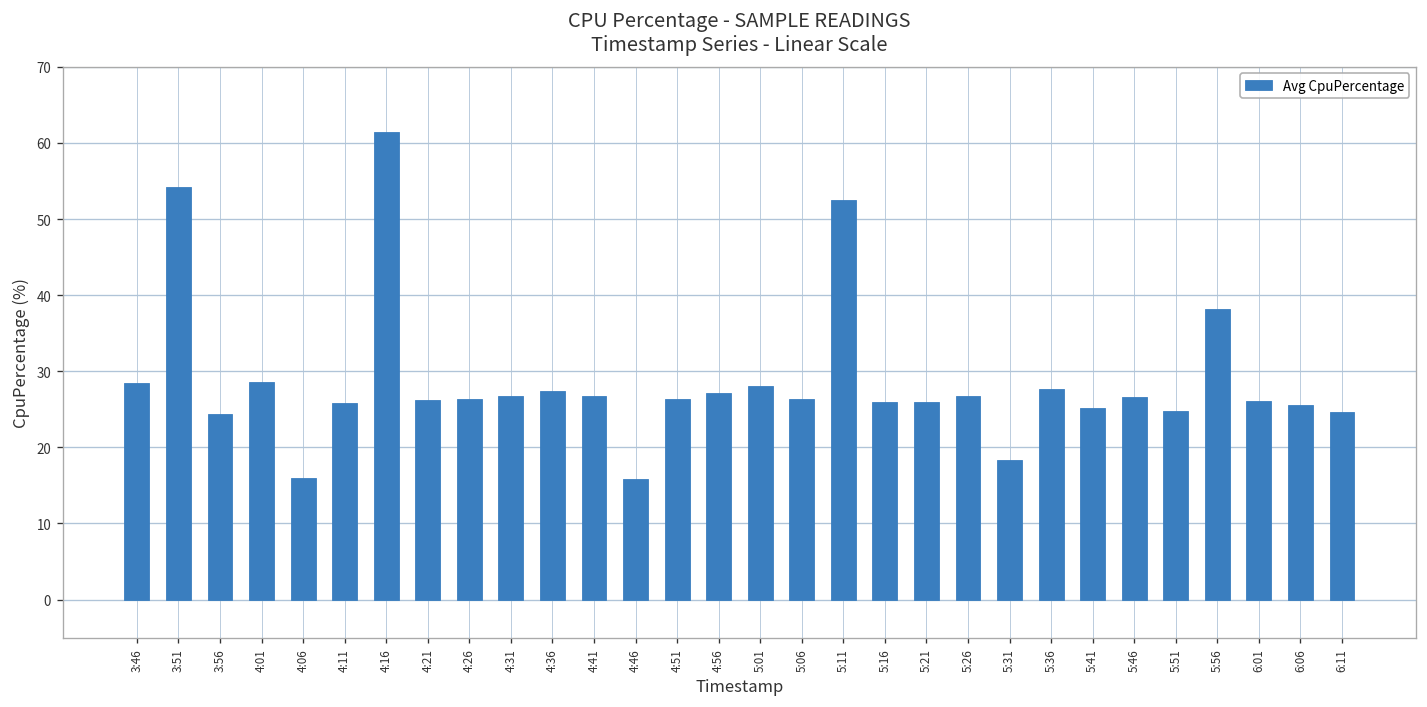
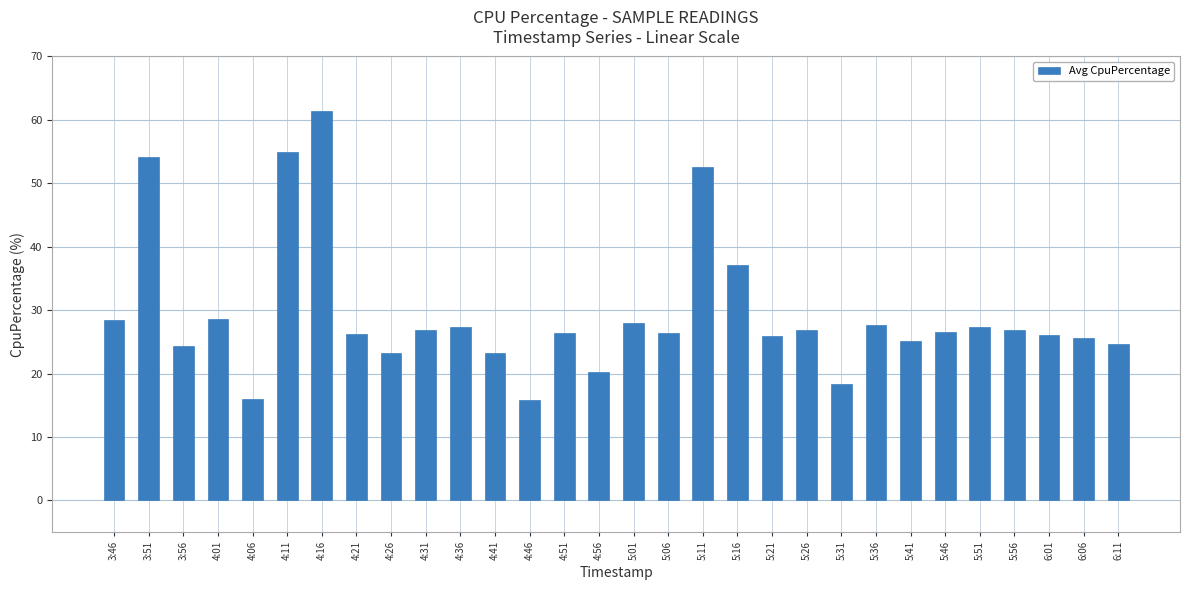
4:11: 26 -> 55
4:26: 26 -> 23
4:41: 27 -> 23
4:56: 27 -> 20
5:16: 26 -> 37
5:51: 25 -> 27
5:56: 38 -> 27
